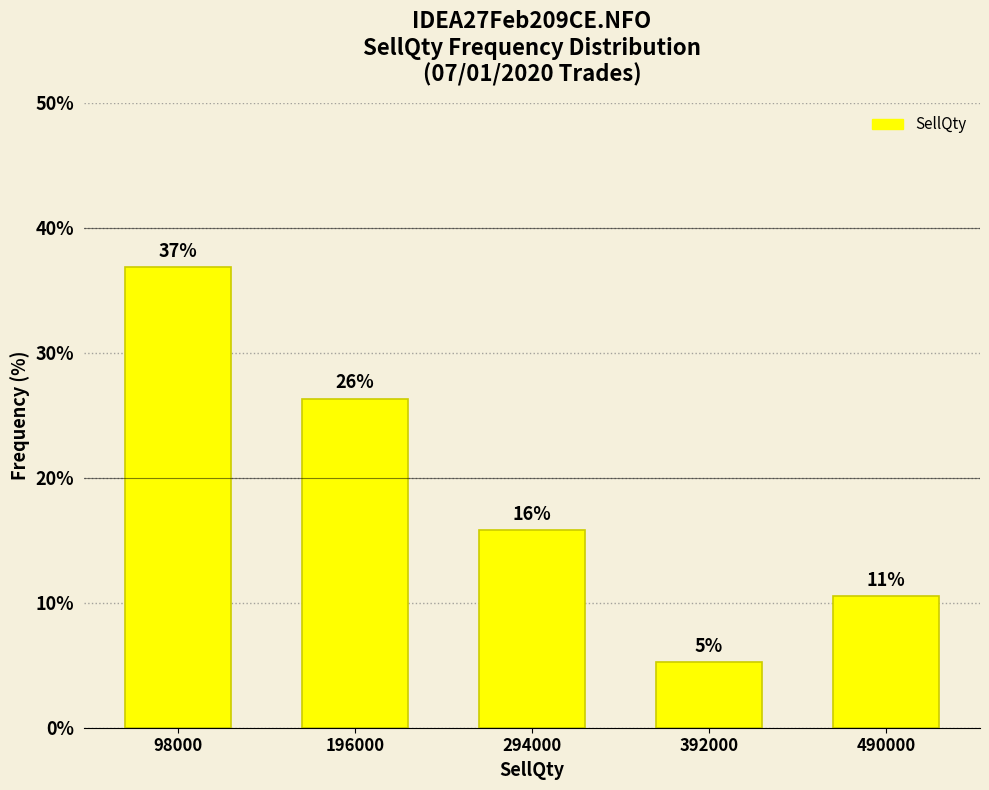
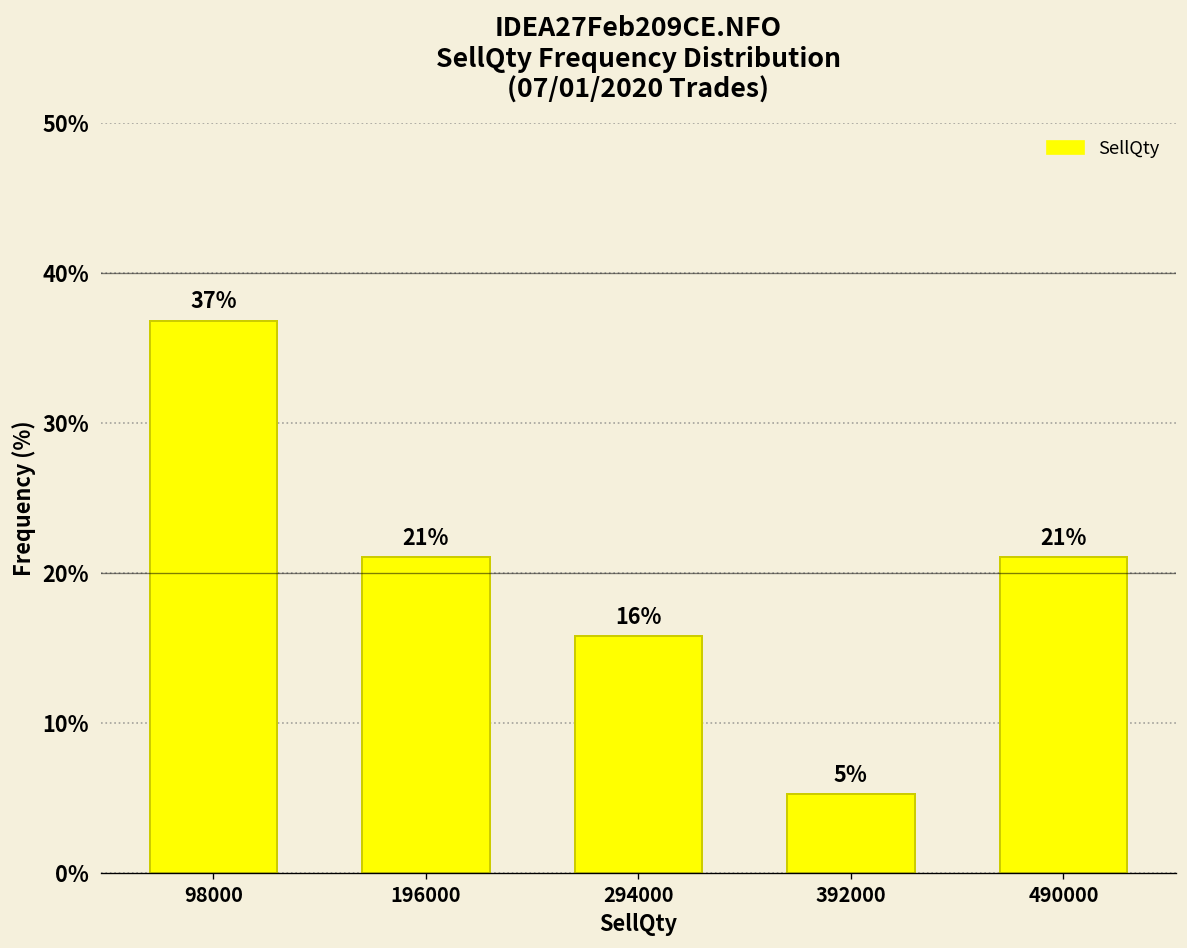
196000: 26% -> 21%
490000: 11% -> 21%
